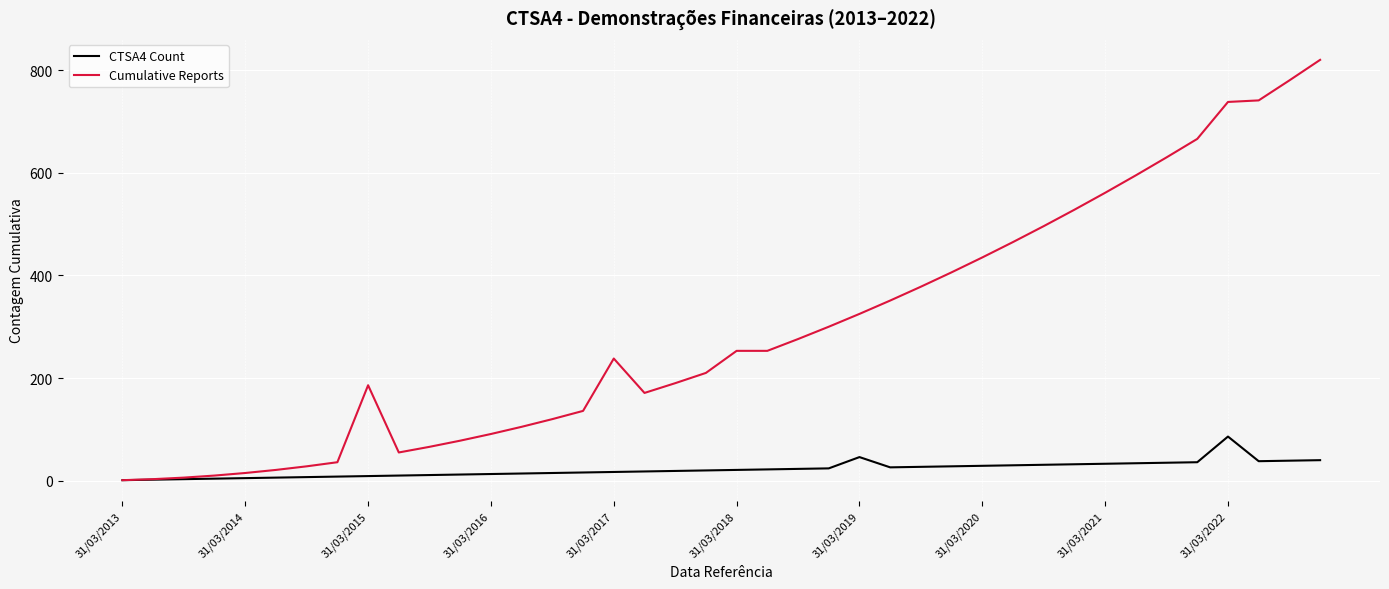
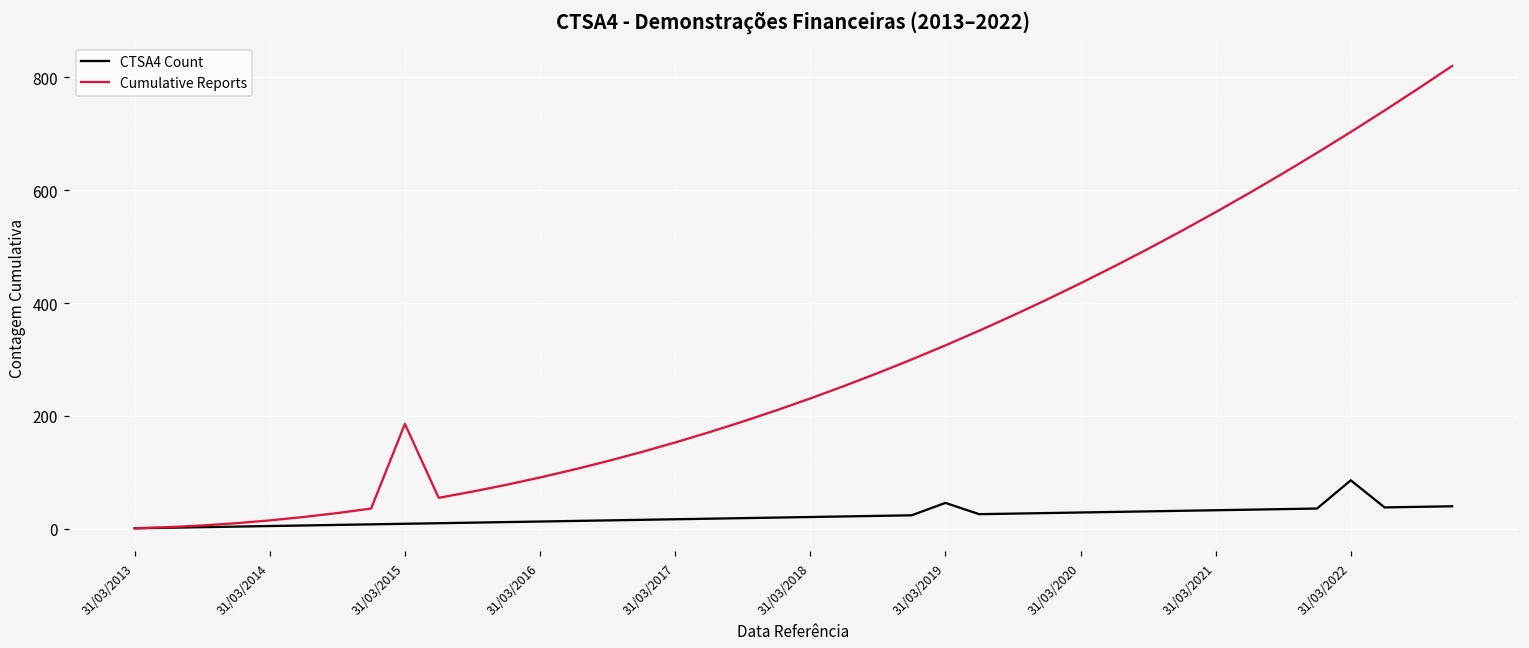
Cumulative Reports, 31/03/2017: 240 -> 150
Cumulative Reports, 31/03/2018: 250 -> 230
Cumulative Reports, 31/03/2022: 740 -> 700
